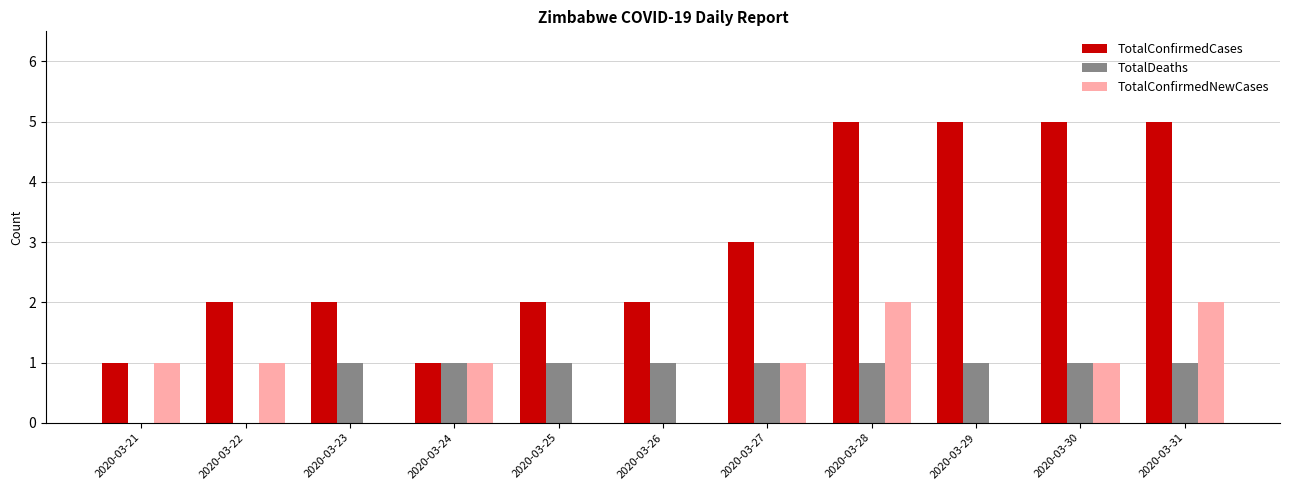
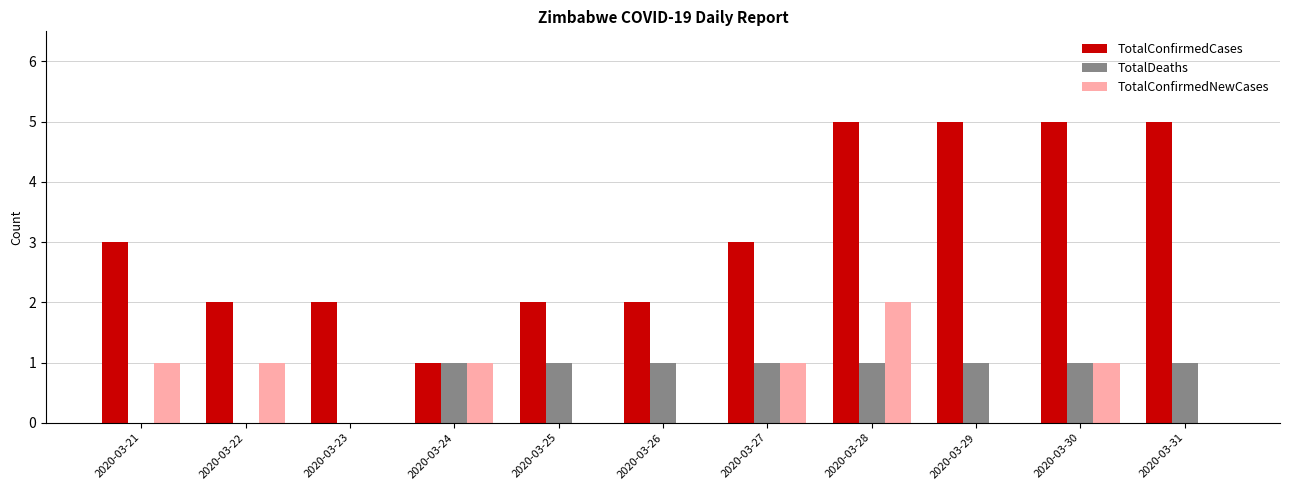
TotalConfirmedCases, 2020-03-21: 1 -> 3
TotalDeaths, 2020-03-23: 1 -> 0
TotalConfirmedNewCases, 2020-03-31: 2 -> 0
